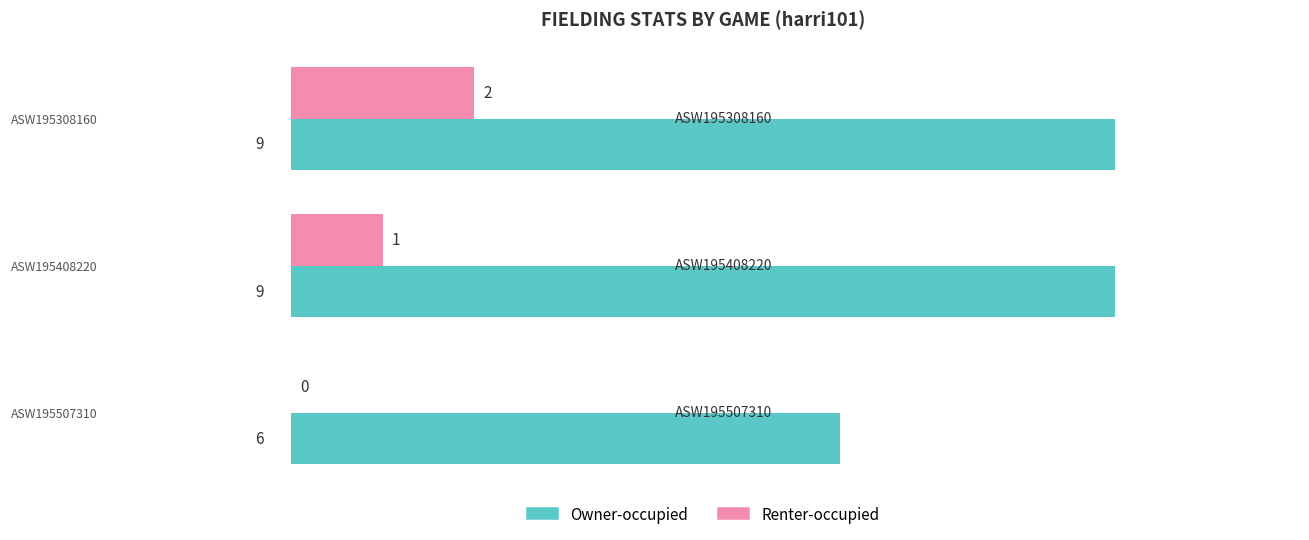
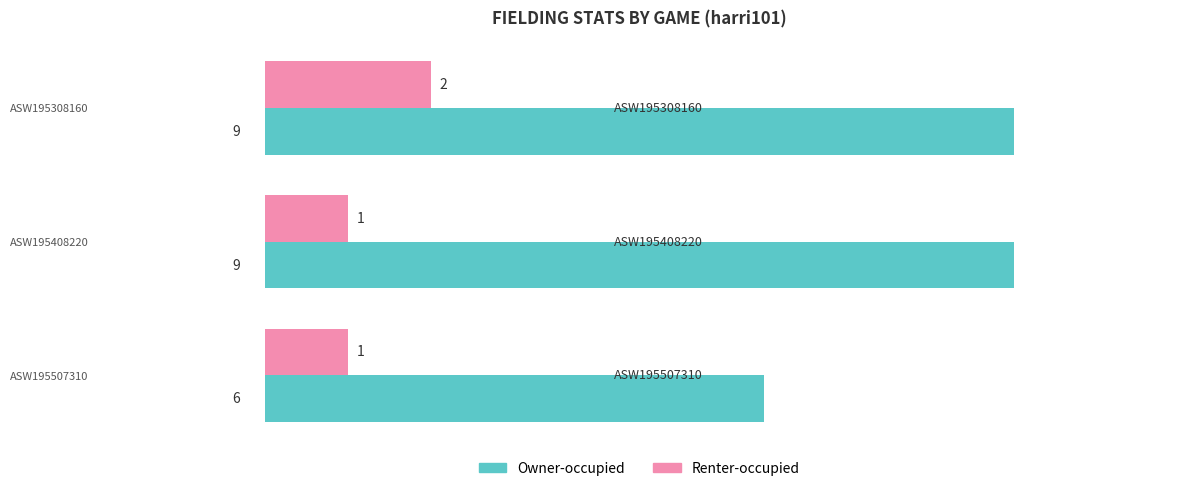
Renter-occupied, ASW195507310: 0 -> 1
